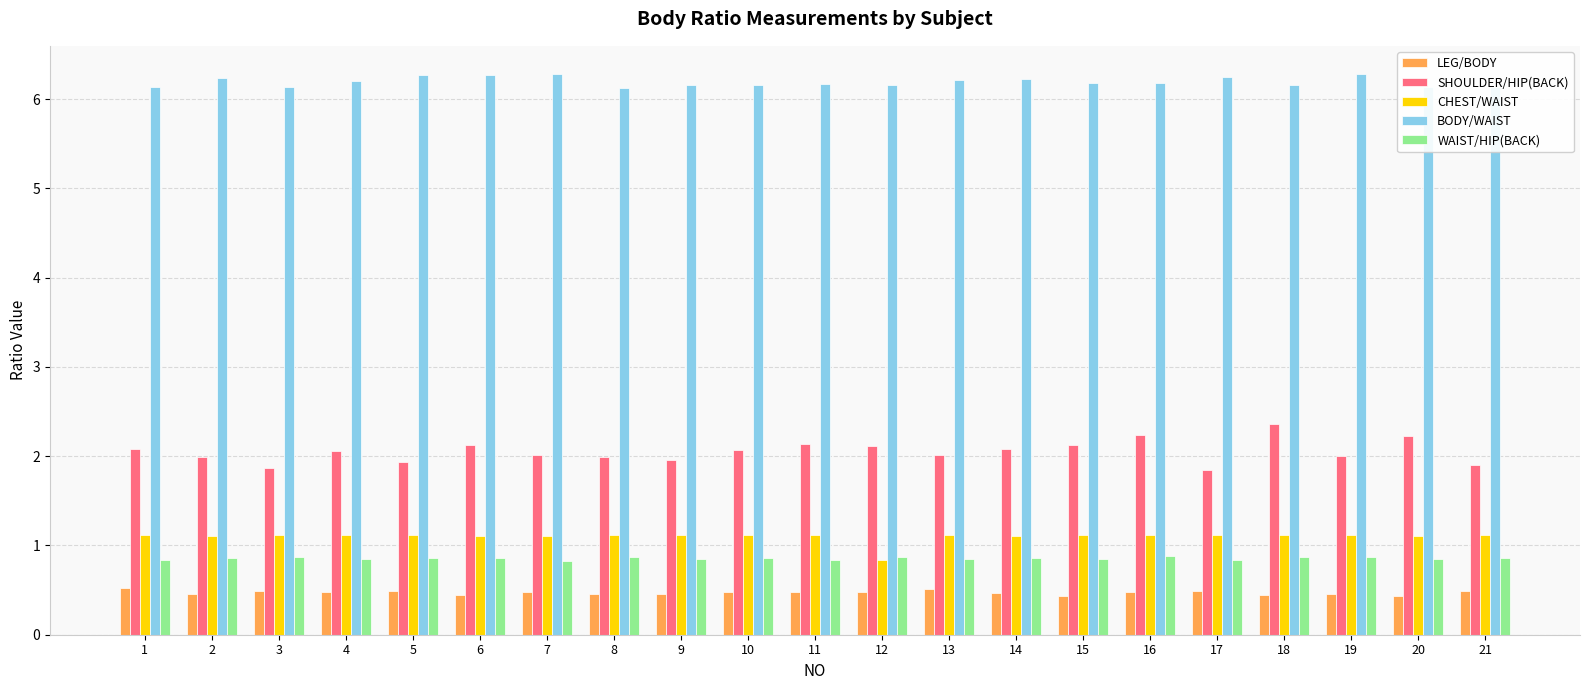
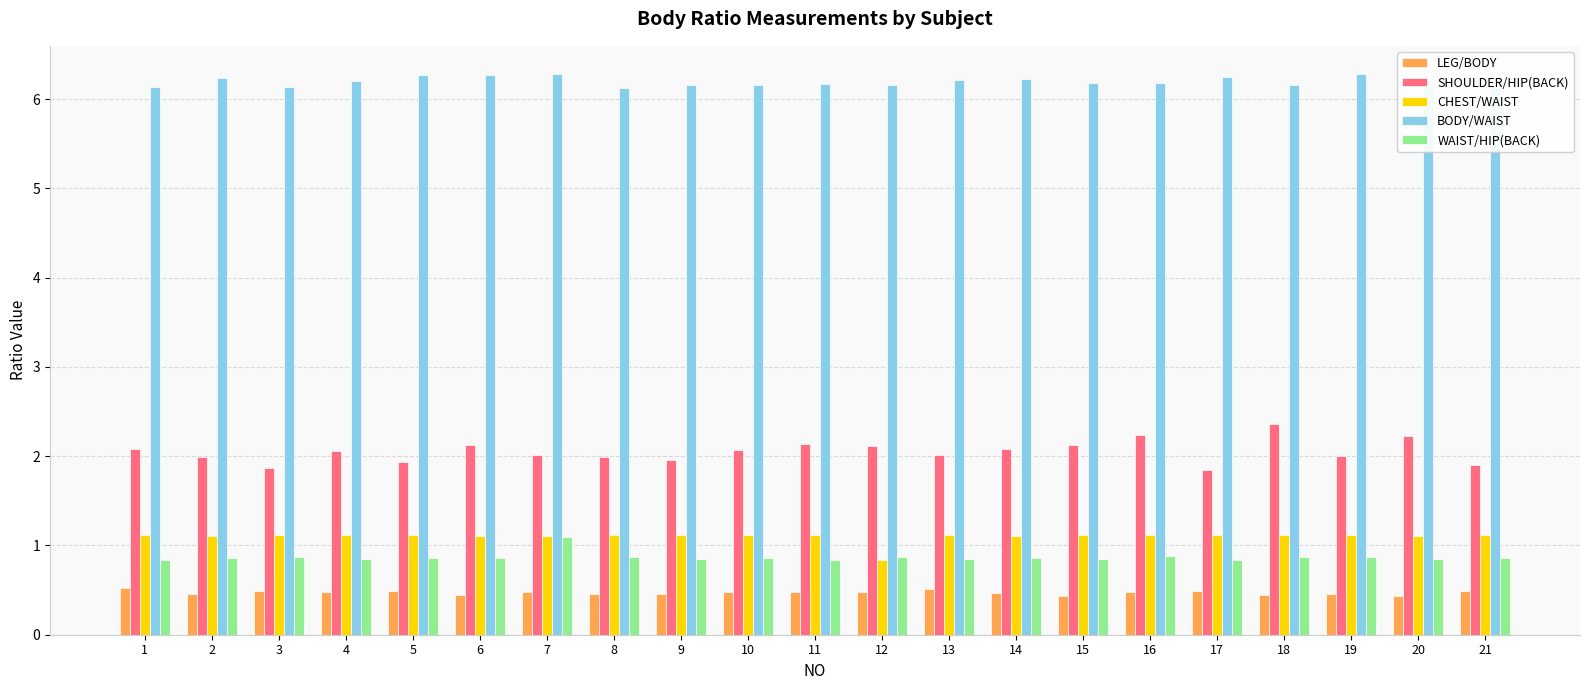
WAIST/HIP(BACK), 7: 0.8 -> 1.1
